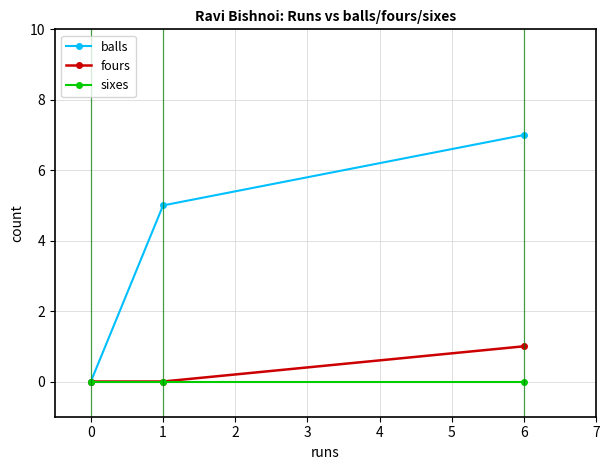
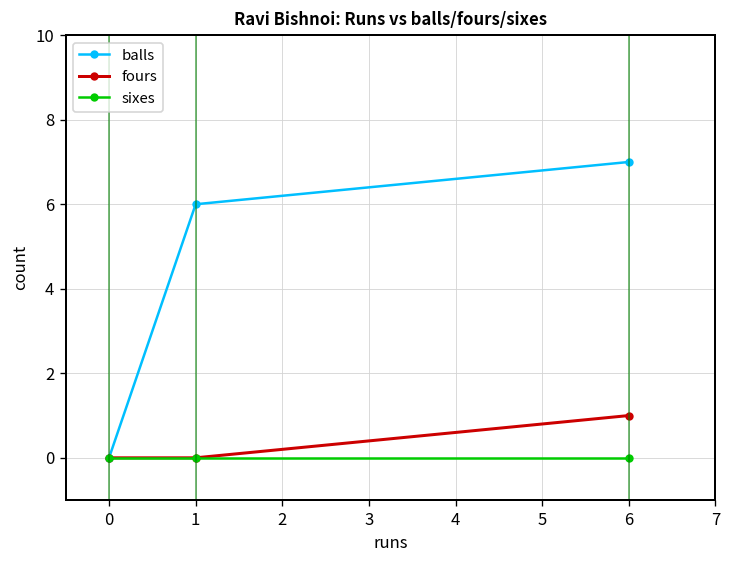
balls, 1: 5 -> 6
